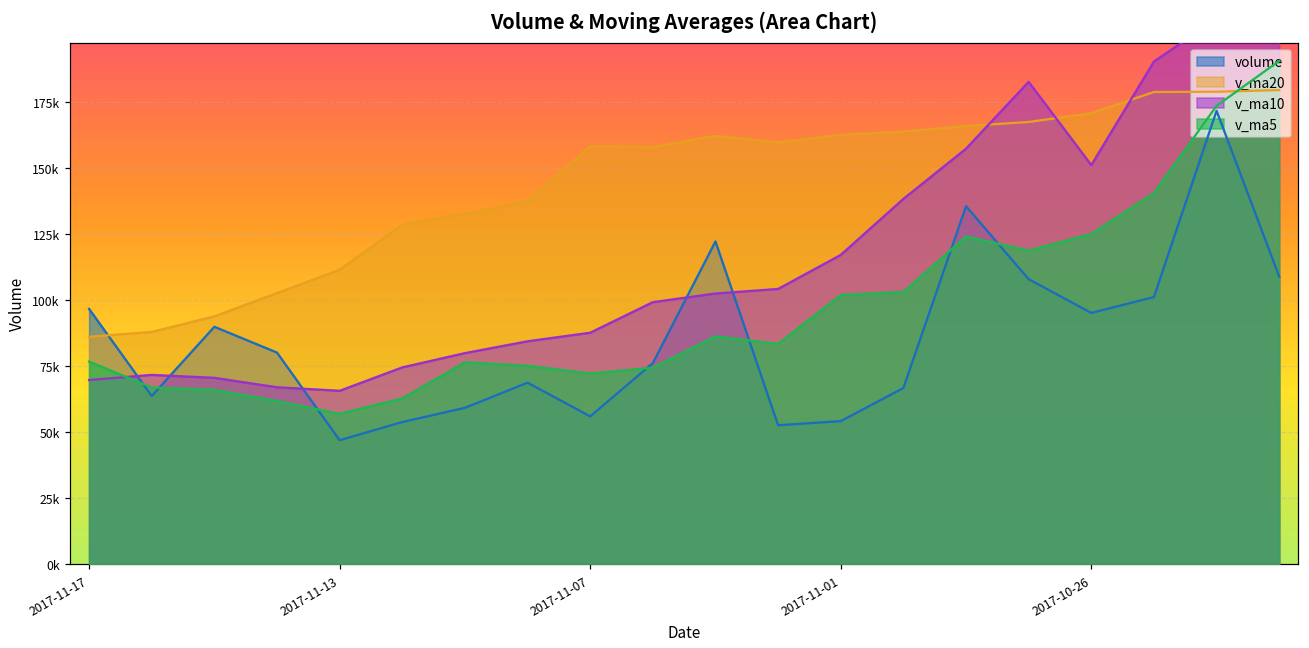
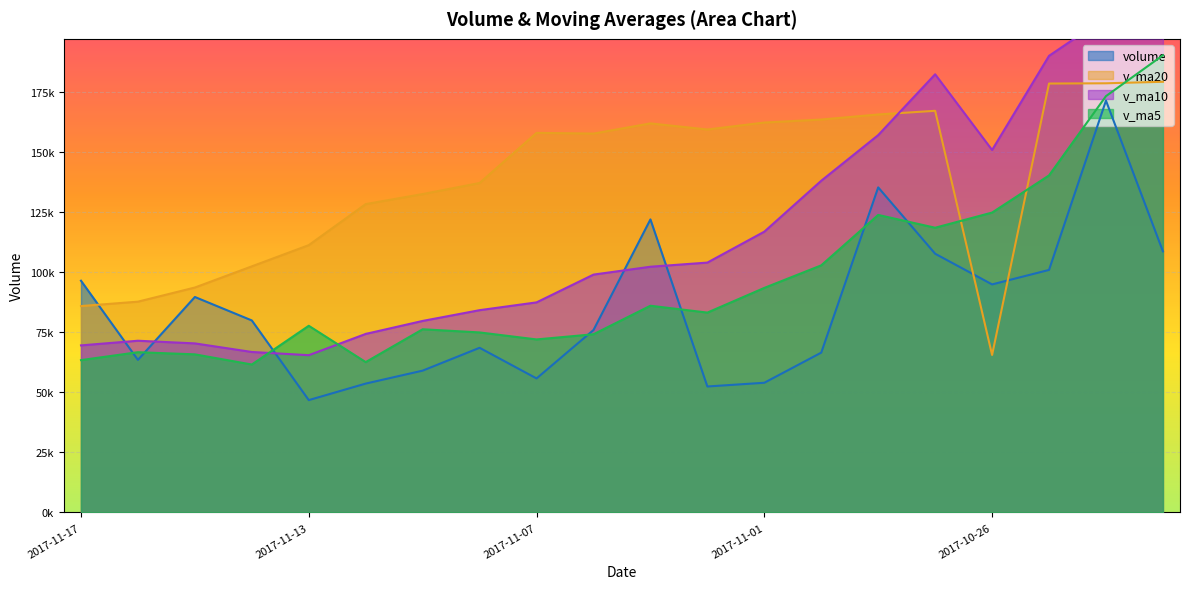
v_ma5, 2017-11-17: 77000 -> 63000
v_ma5, 2017-11-13: 57000 -> 78000
v_ma5, 2017-11-01: 102000 -> 94000
v_ma20, 2017-10-26: 171000 -> 66000
